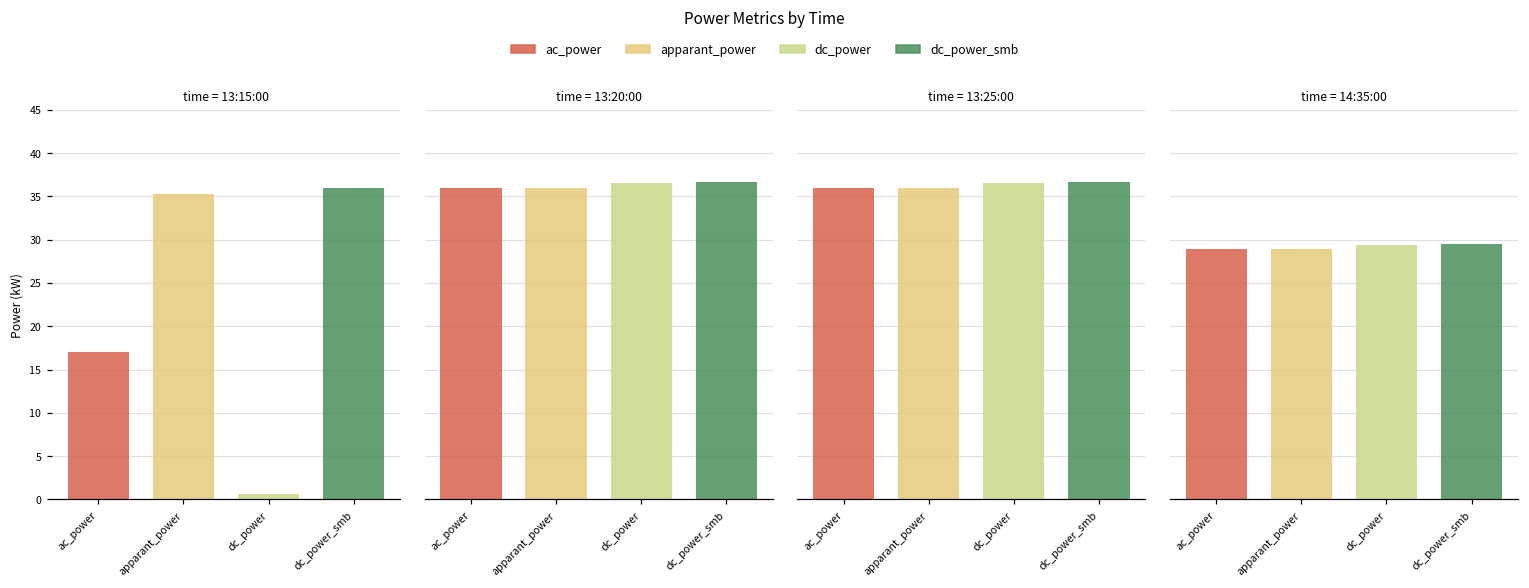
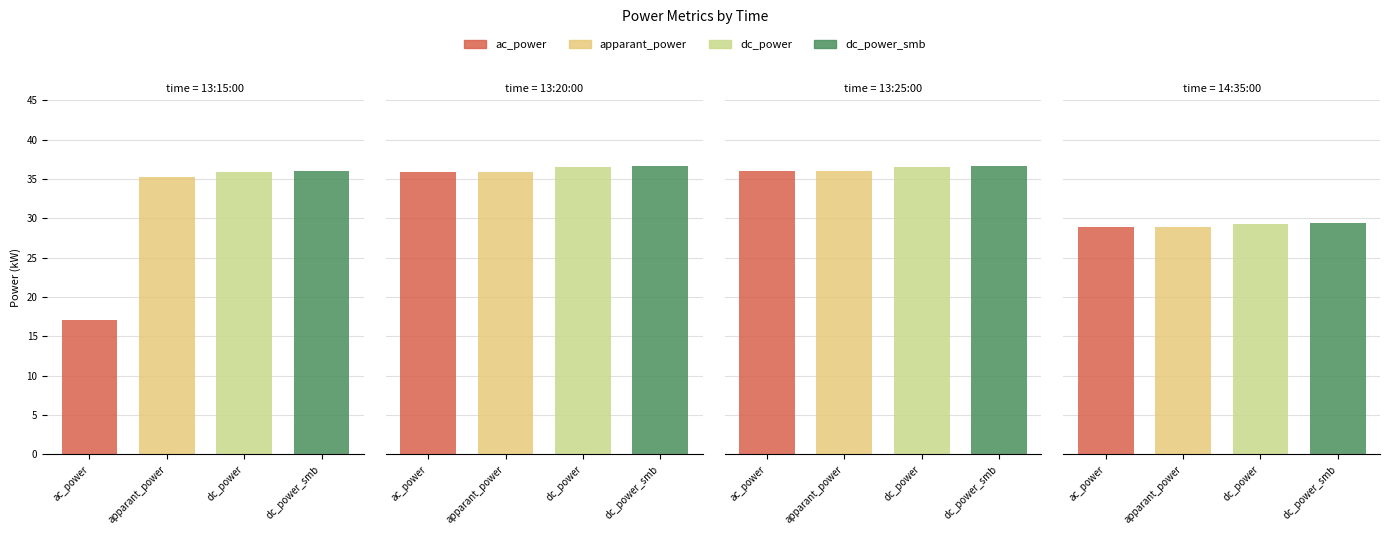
time = 13:15:00, dc_power: 1 -> 36
